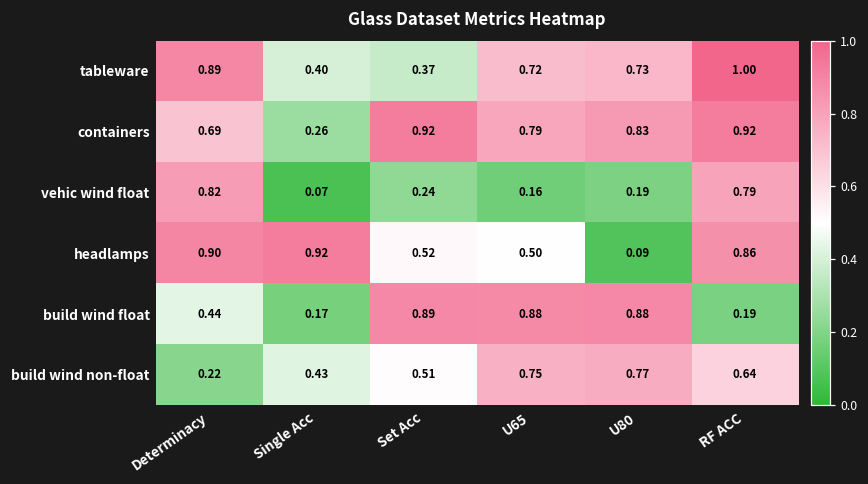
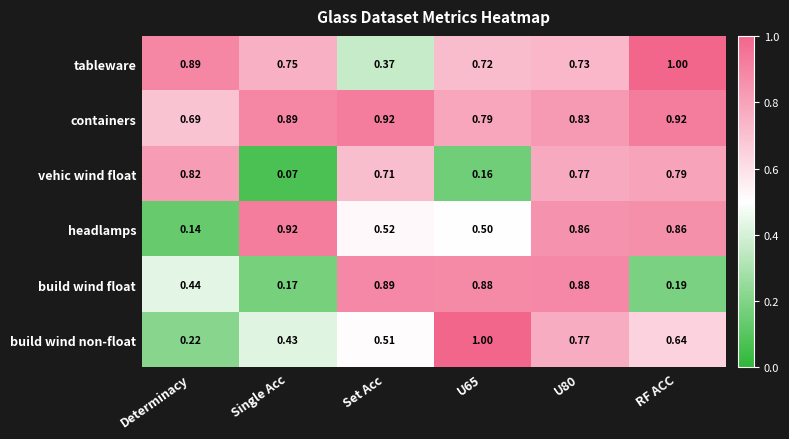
tableware, Single Acc: 0.40 -> 0.75
containers, Single Acc: 0.26 -> 0.89
vehic wind float, Set Acc: 0.24 -> 0.71
vehic wind float, U80: 0.19 -> 0.77
headlamps, Determinacy: 0.90 -> 0.14
headlamps, U80: 0.09 -> 0.86
build wind non-float, U65: 0.75 -> 1.00
